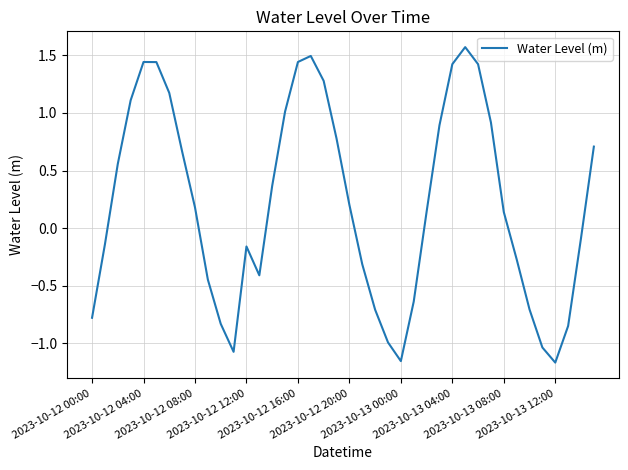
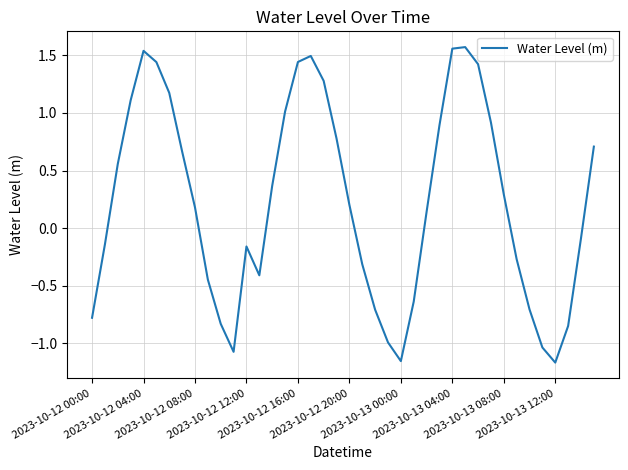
2023-10-12 04:00: 1.44 -> 1.54
2023-10-13 04:00: 1.42 -> 1.56
2023-10-13 08:00: 0.14 -> 0.29
